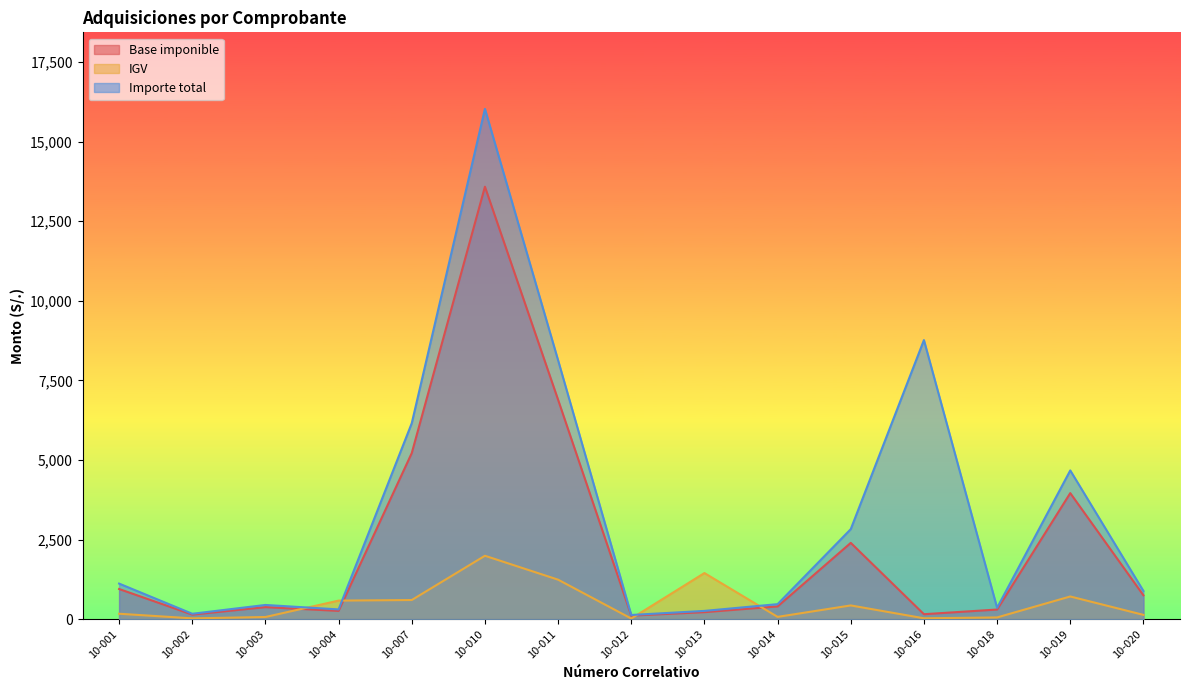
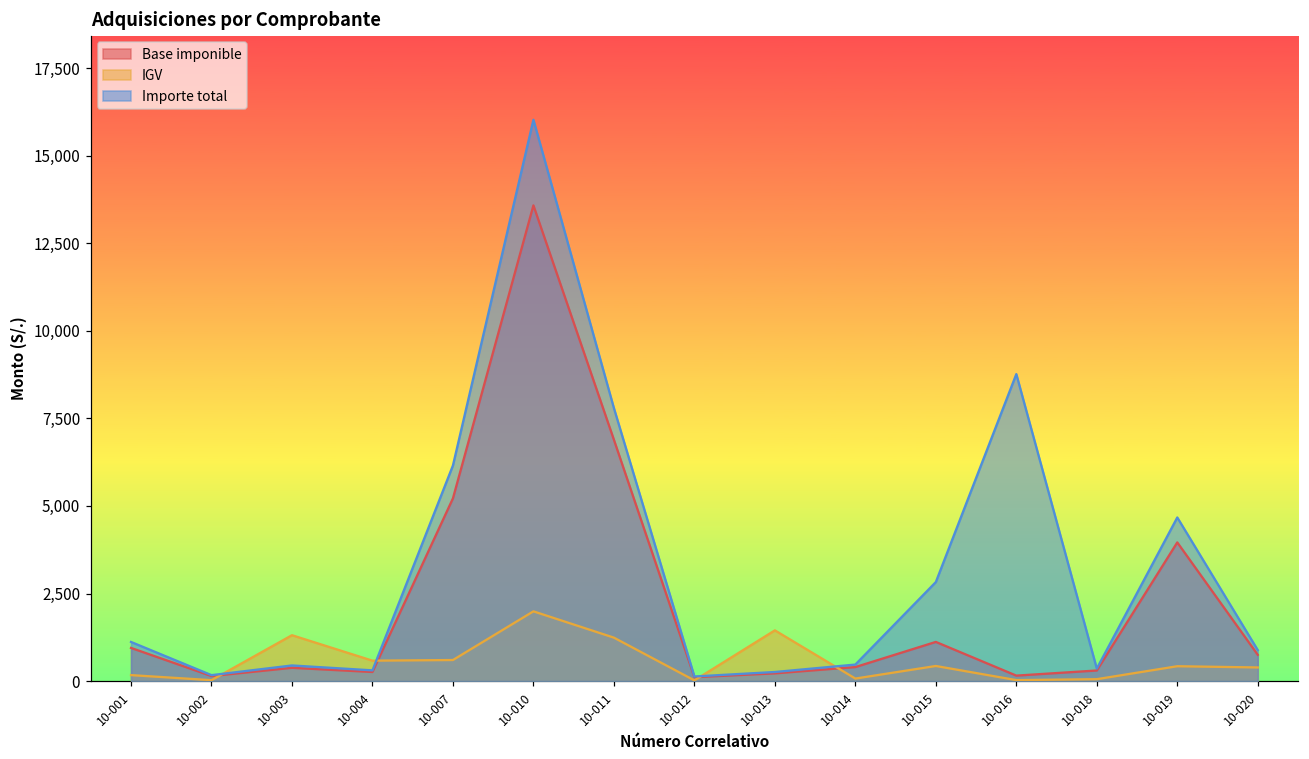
IGV, 10-003: 100 -> 1,300
Importe total, 10-011: 8,100 -> 7,800
Base imponible, 10-015: 2,400 -> 1,100
IGV, 10-019: 700 -> 400
IGV, 10-020: 100 -> 400
